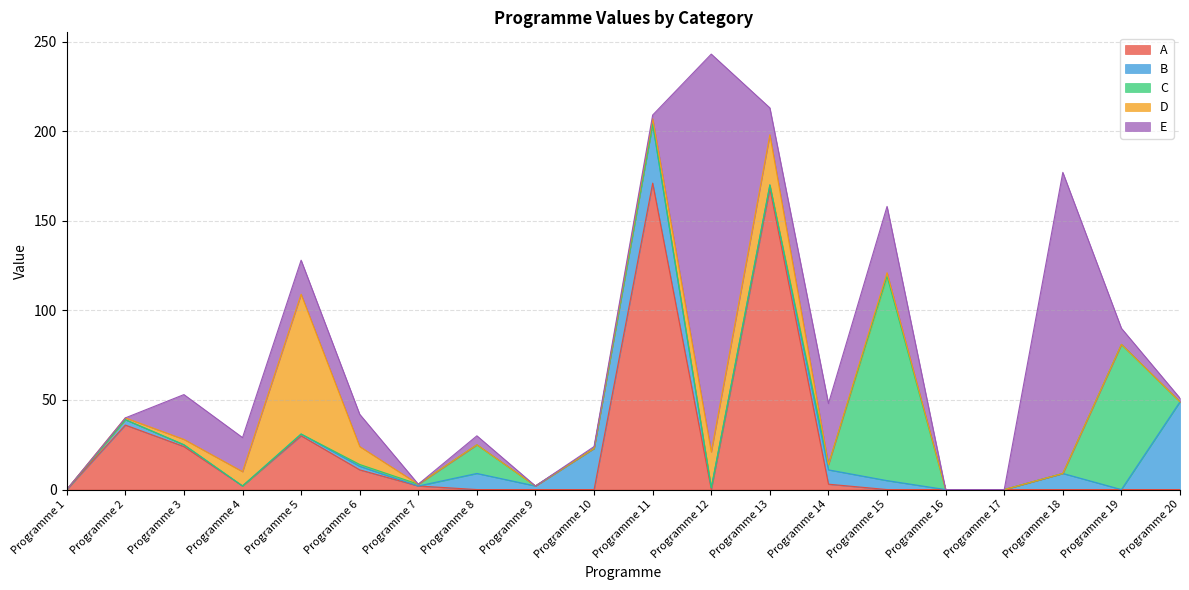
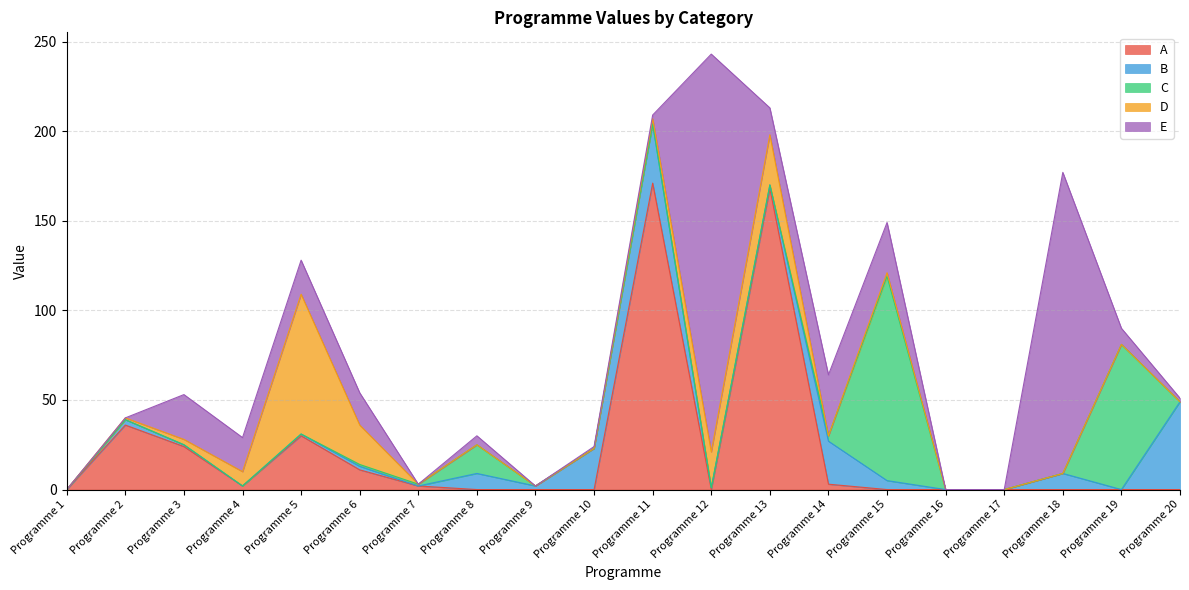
D, Programme 6: 10 -> 22
B, Programme 14: 8 -> 24
E, Programme 15: 37 -> 28
